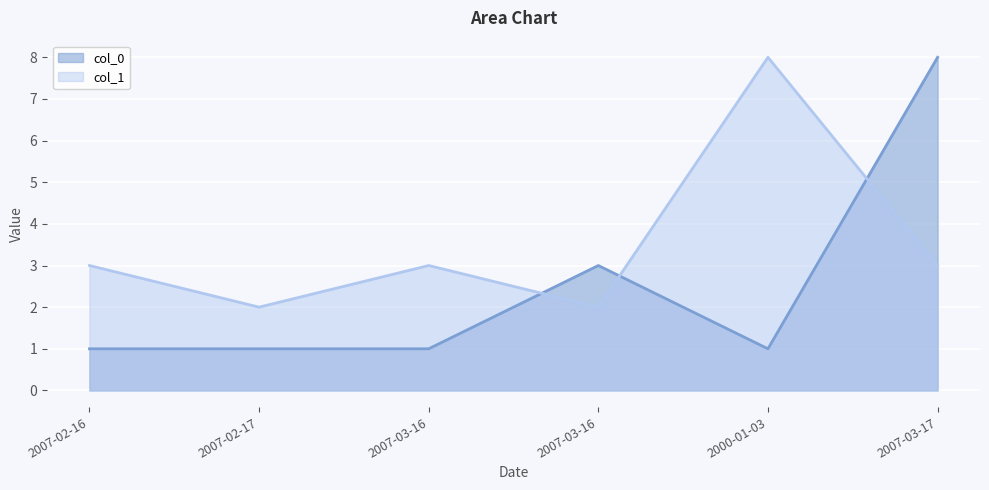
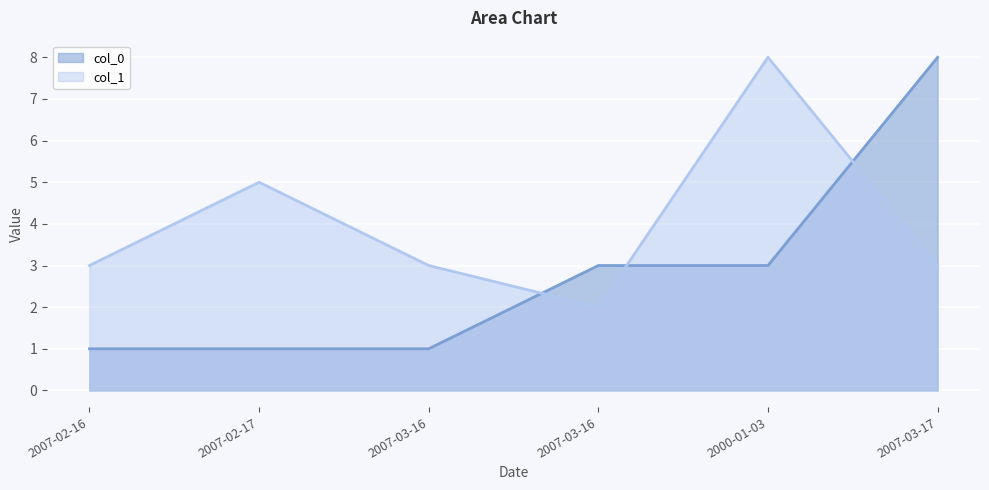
col_1, 2007-02-17: 2 -> 5
col_0, 2000-01-03: 1 -> 3
